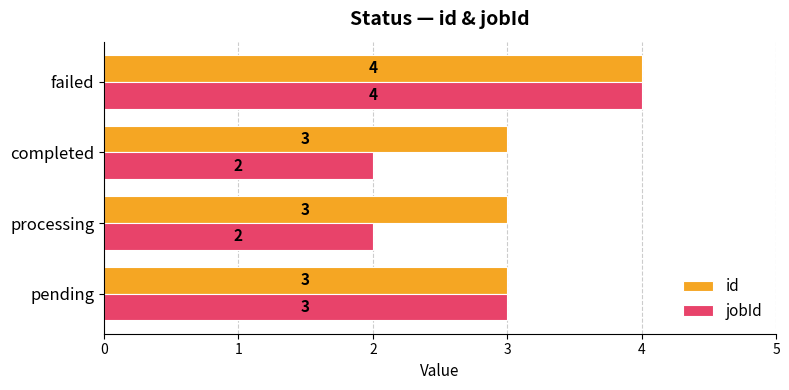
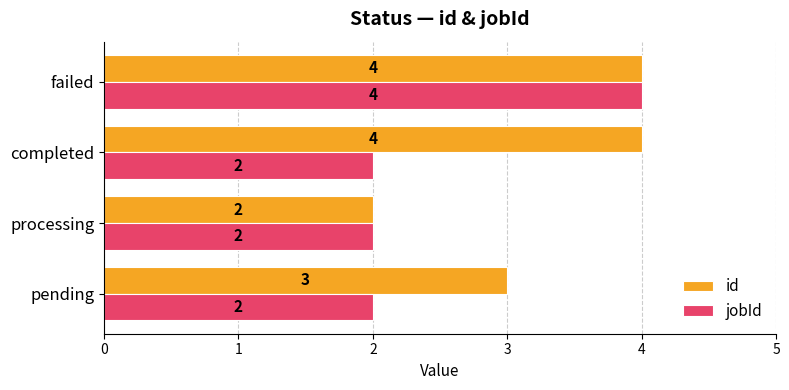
id, completed: 3 -> 4
id, processing: 3 -> 2
jobId, pending: 3 -> 2
